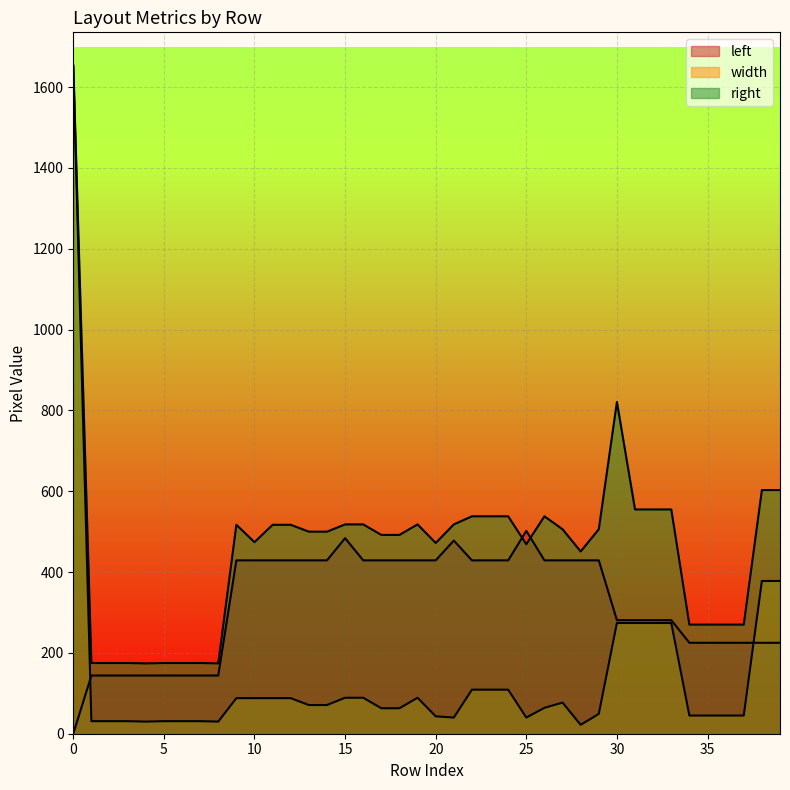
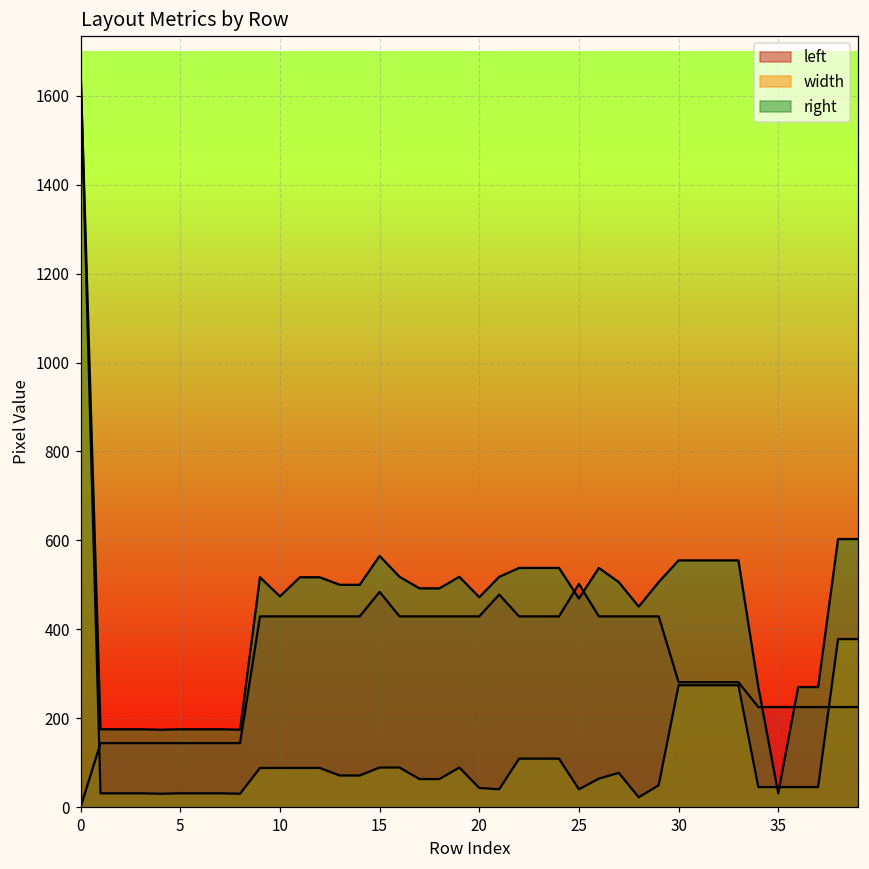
right, 15: 520 -> 570
right, 30: 820 -> 560
right, 35: 270 -> 30
